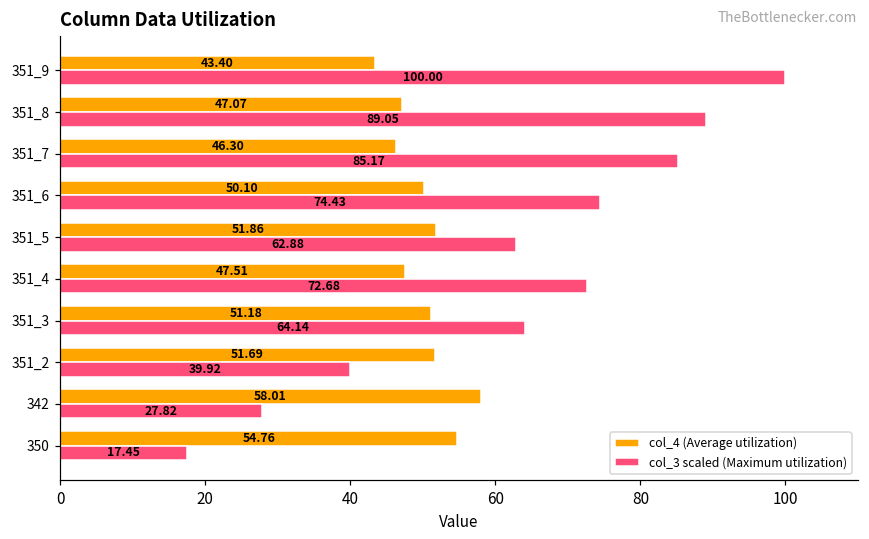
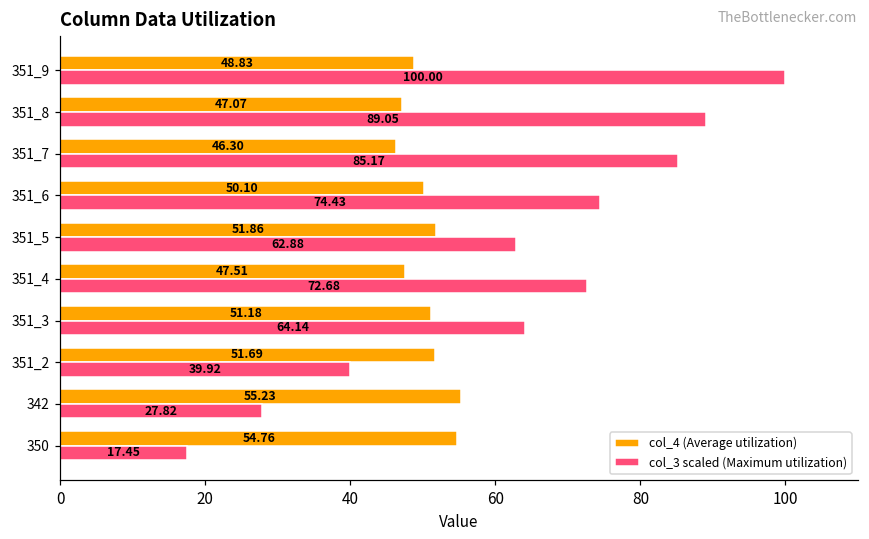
col_4 (Average utilization), 351_9: 43.40 -> 48.83
col_4 (Average utilization), 342: 58.01 -> 55.23
